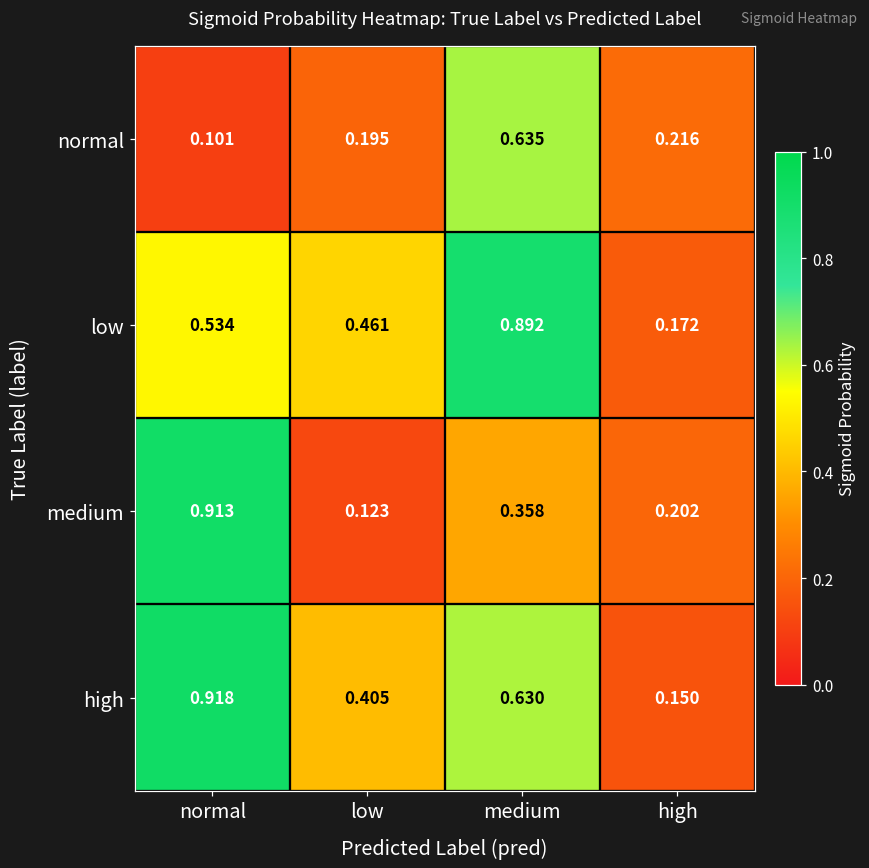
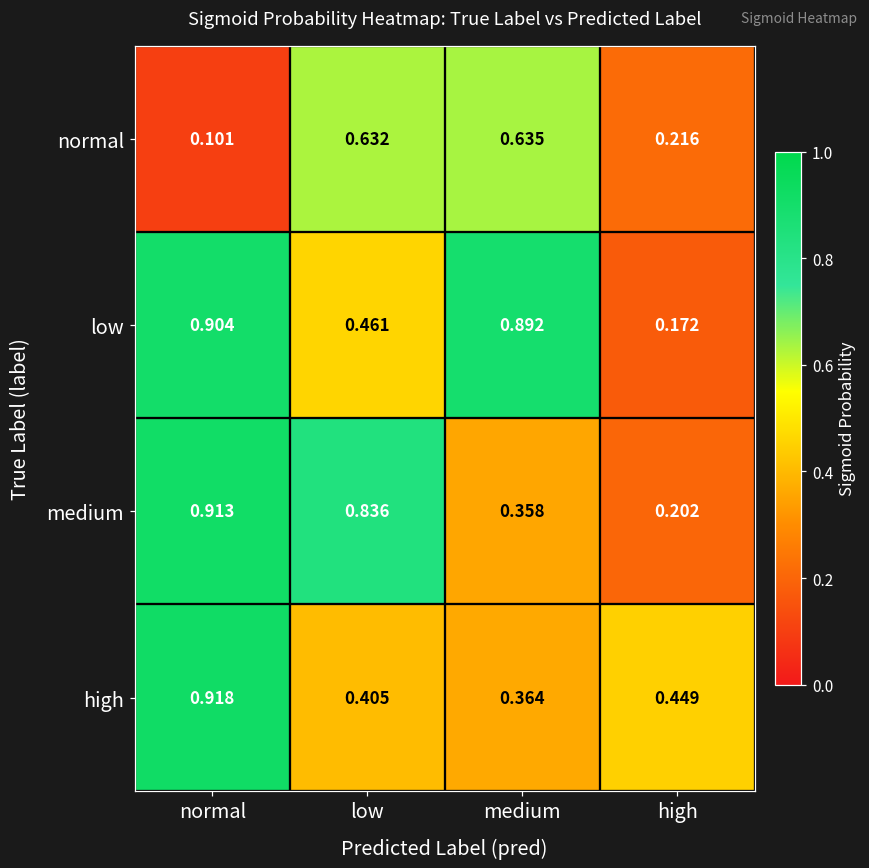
normal, low: 0.195 -> 0.632
low, normal: 0.534 -> 0.904
medium, low: 0.123 -> 0.836
high, medium: 0.630 -> 0.364
high, high: 0.150 -> 0.449
